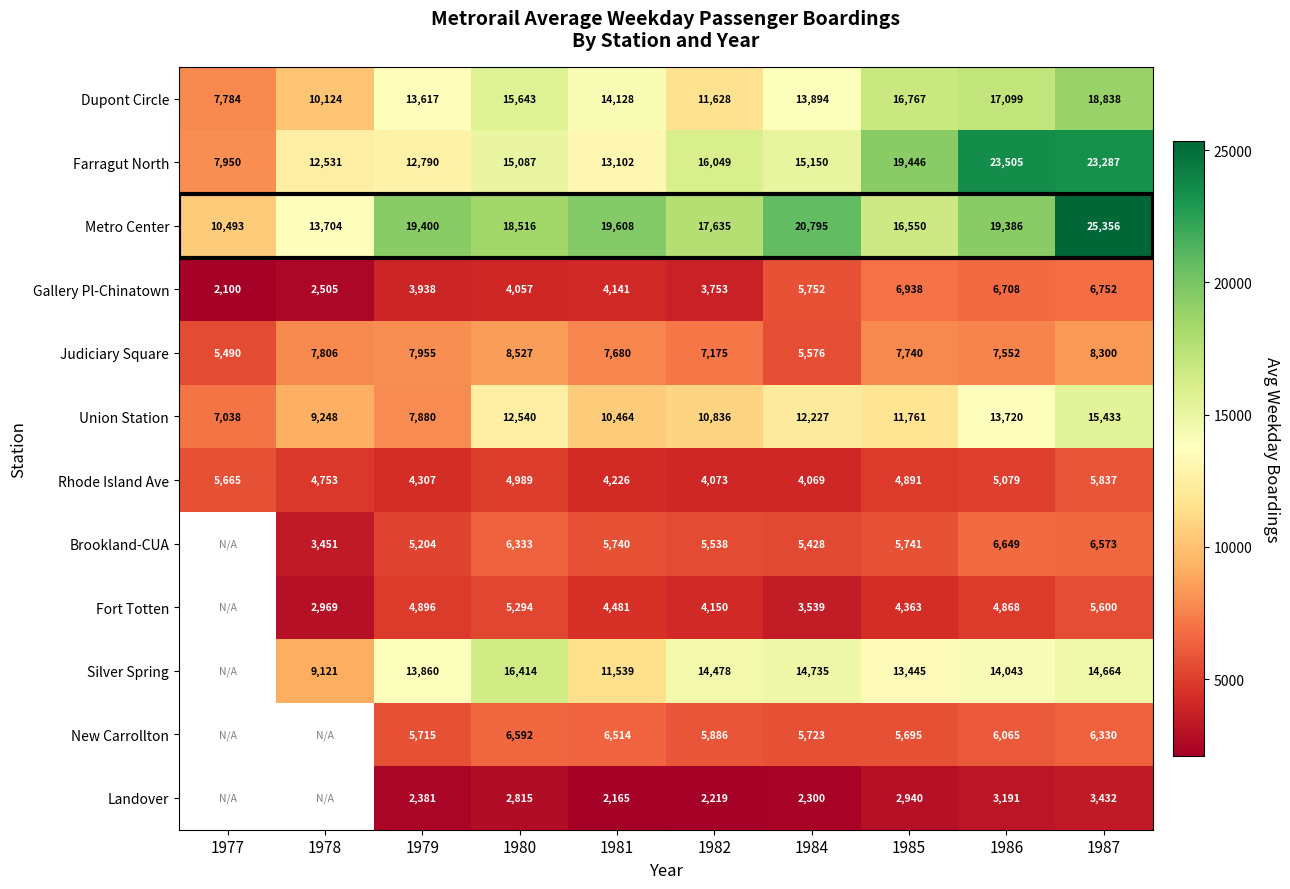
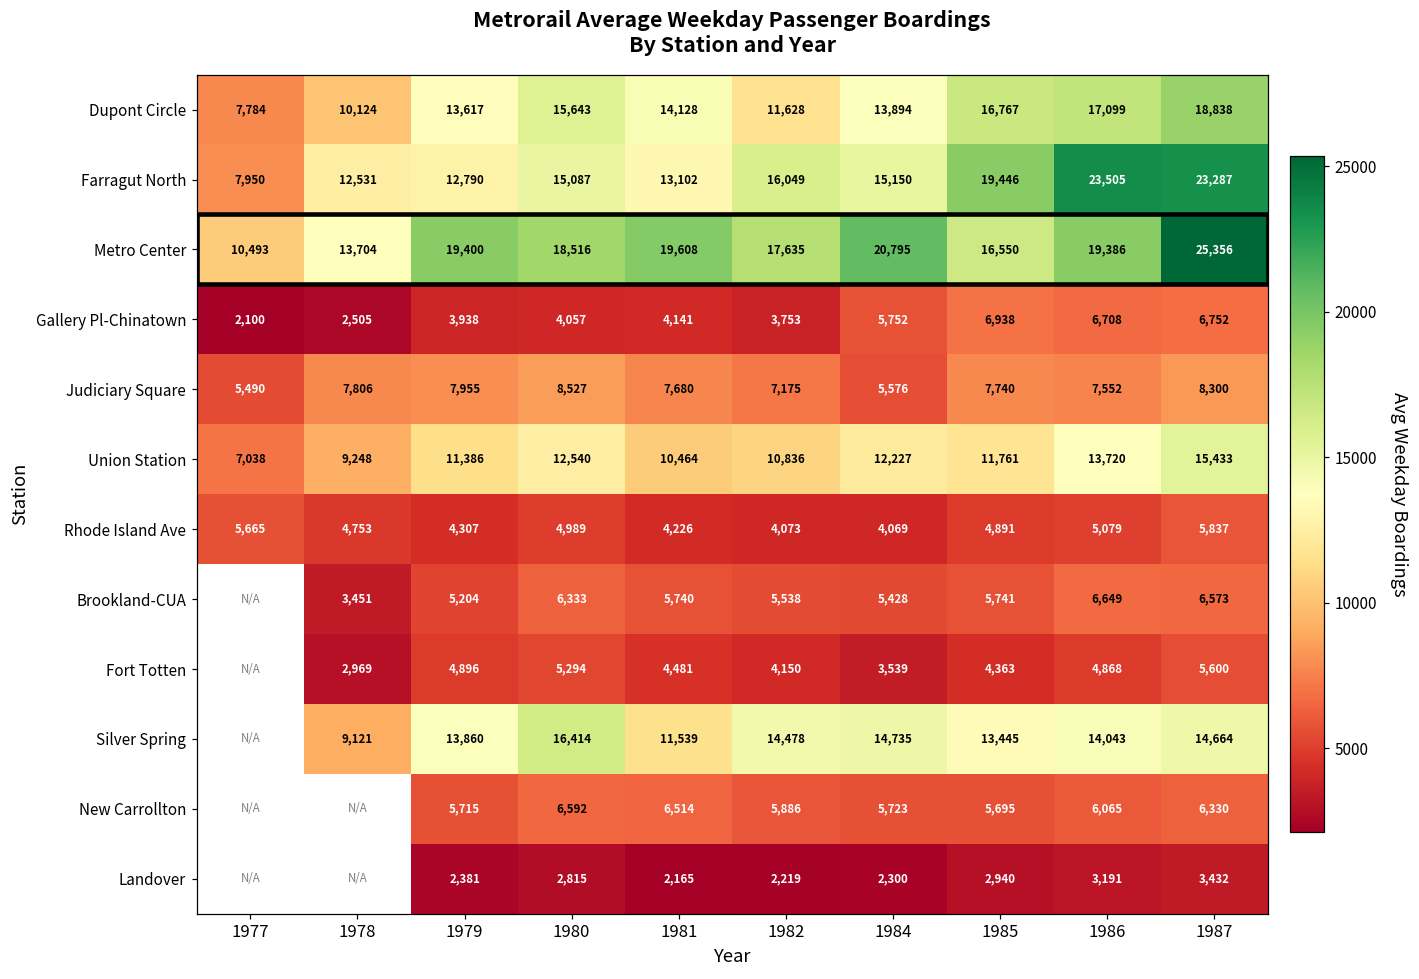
Union Station, 1979: 7,880 -> 11,386
